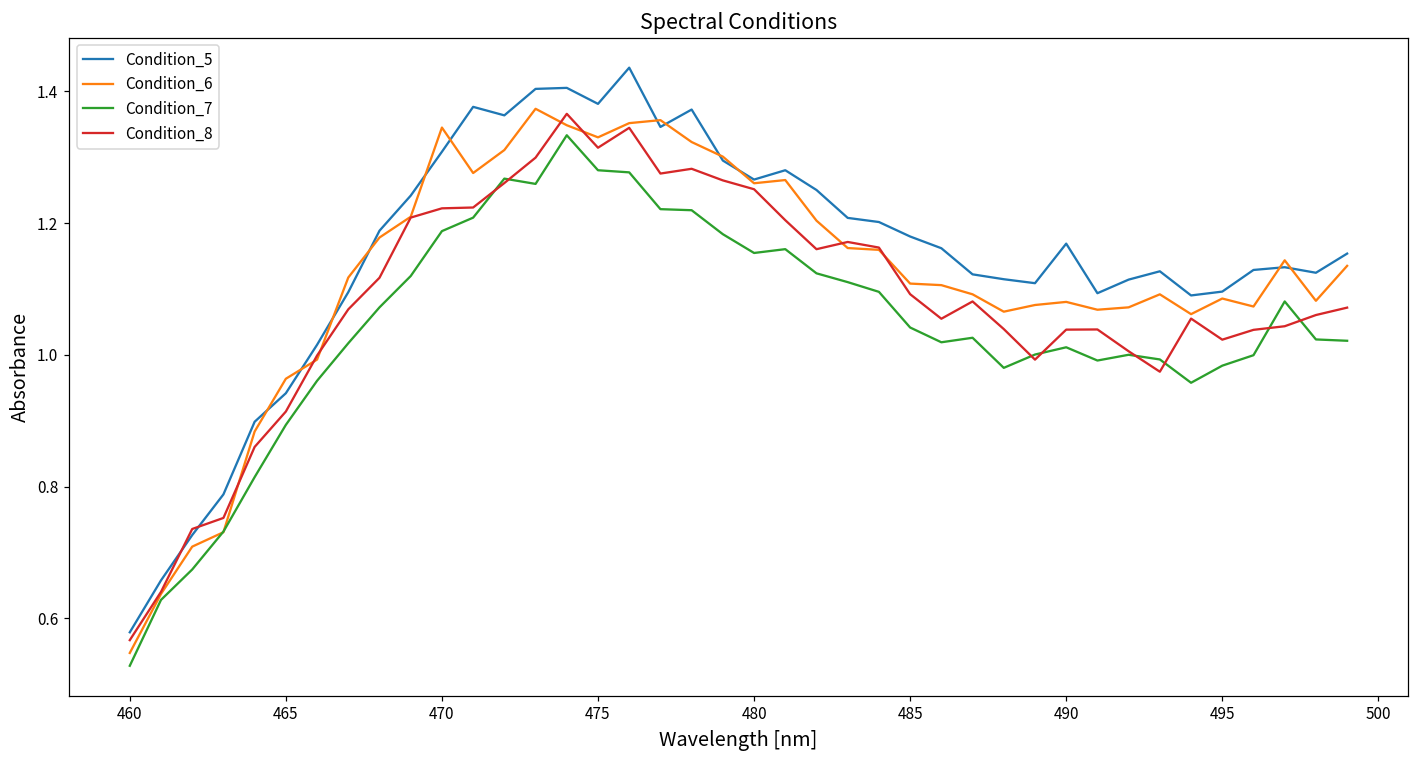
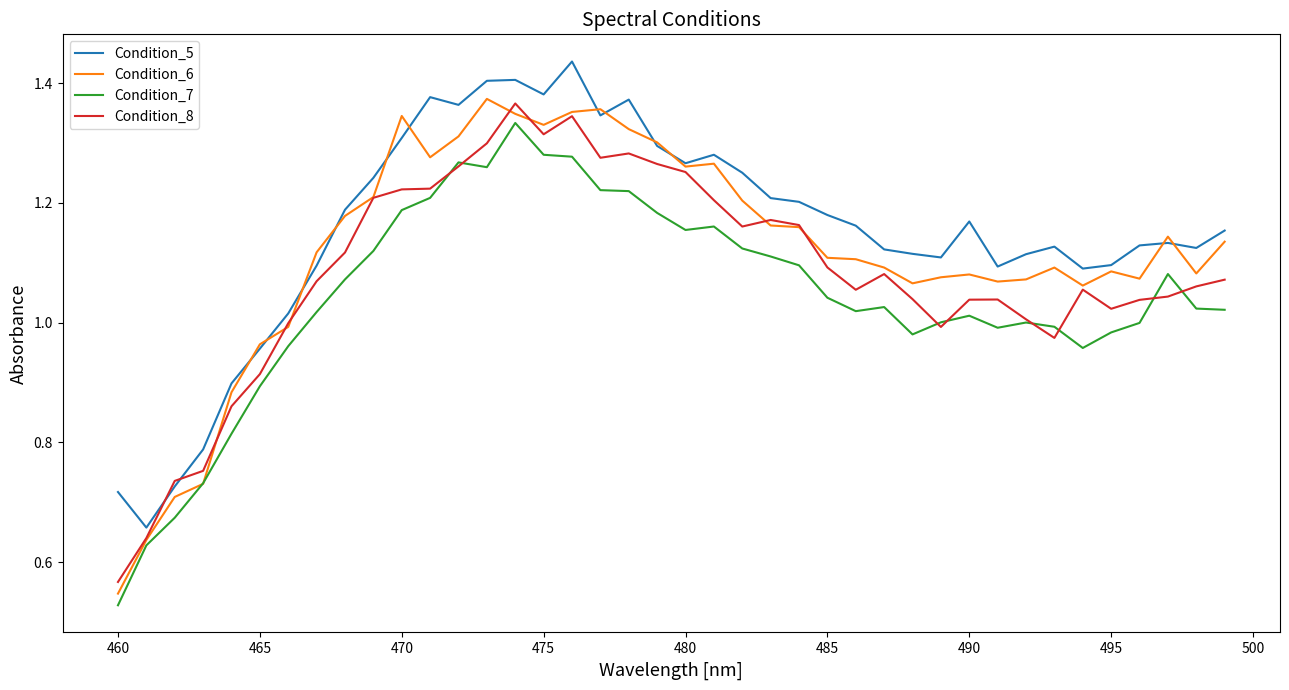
Condition_5, 460: 0.58 -> 0.72
Condition_5, 465: 0.94 -> 0.96
